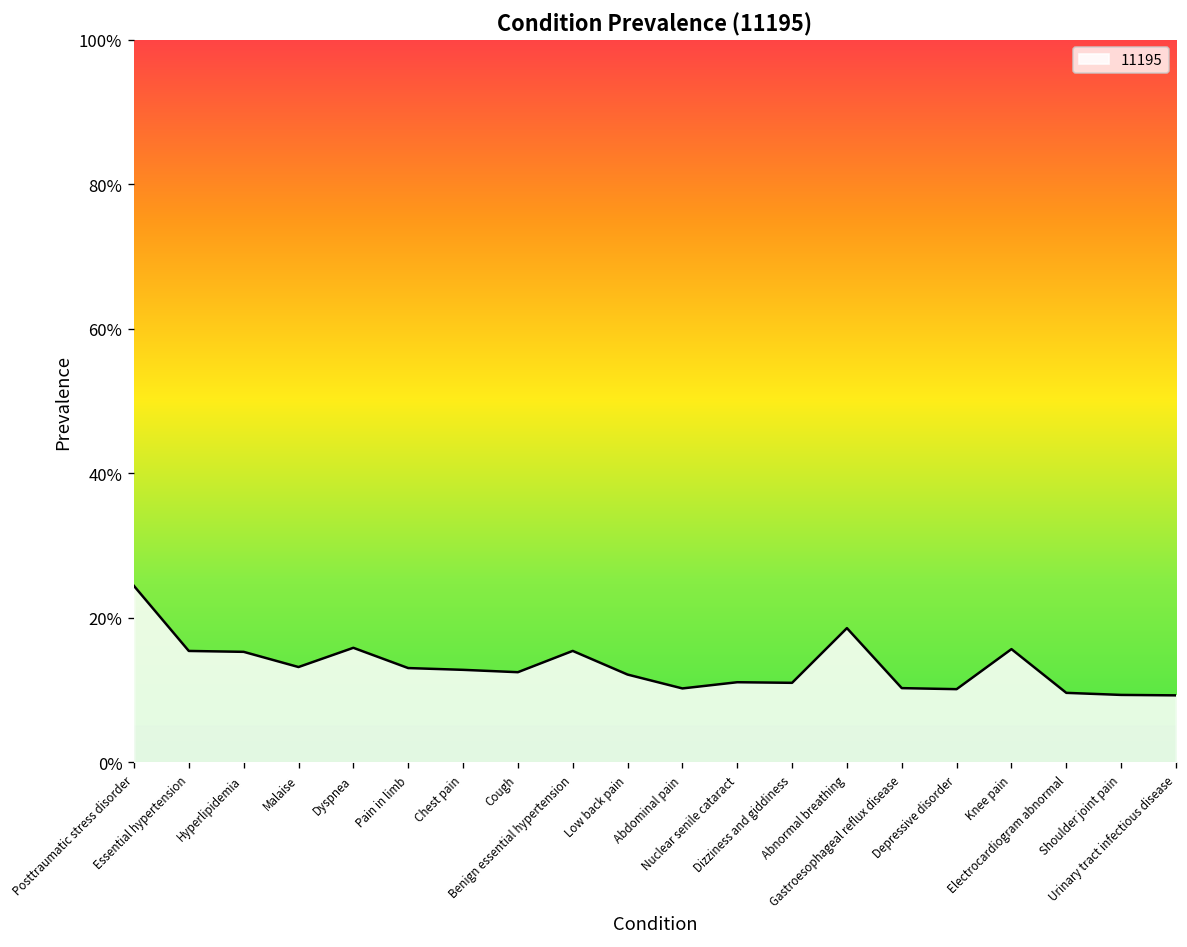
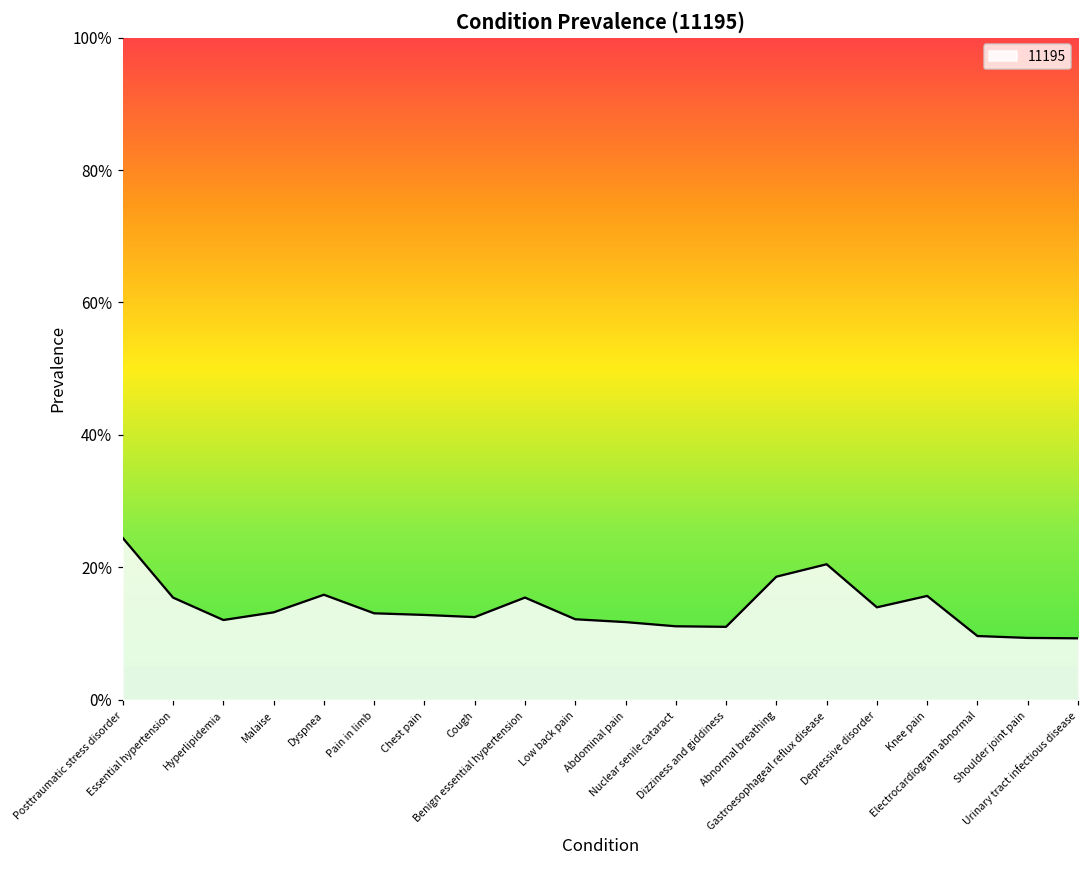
Hyperlipidemia: 15% -> 12%
Abdominal pain: 10% -> 12%
Gastroesophageal reflux disease: 10% -> 20%
Depressive disorder: 10% -> 14%
